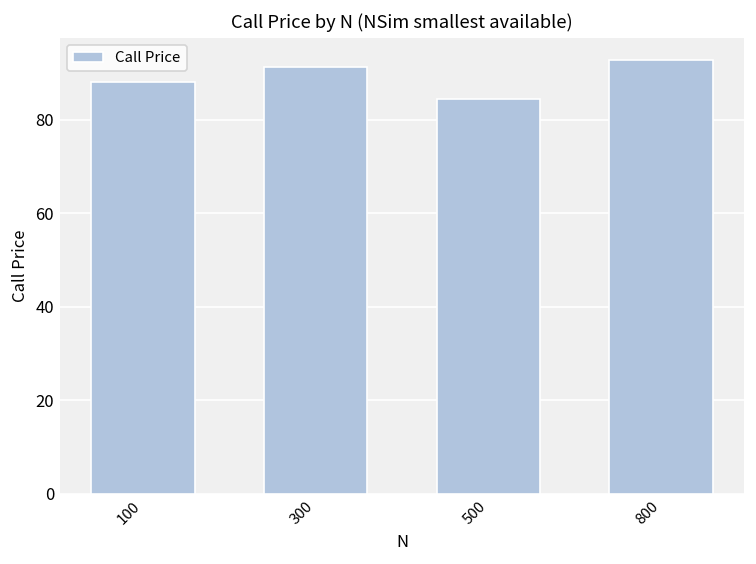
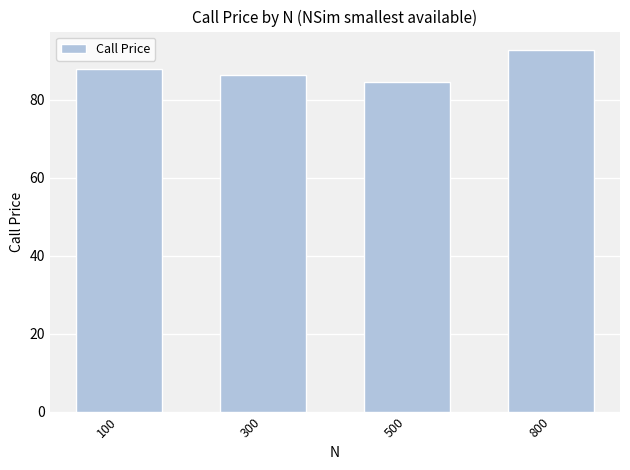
300: 91 -> 86
